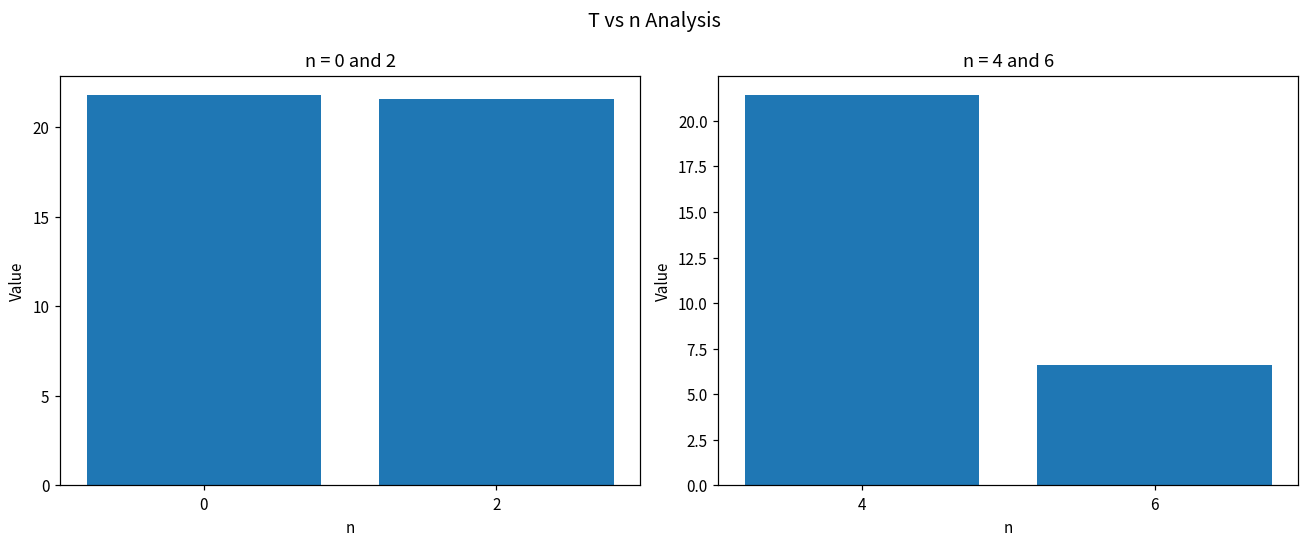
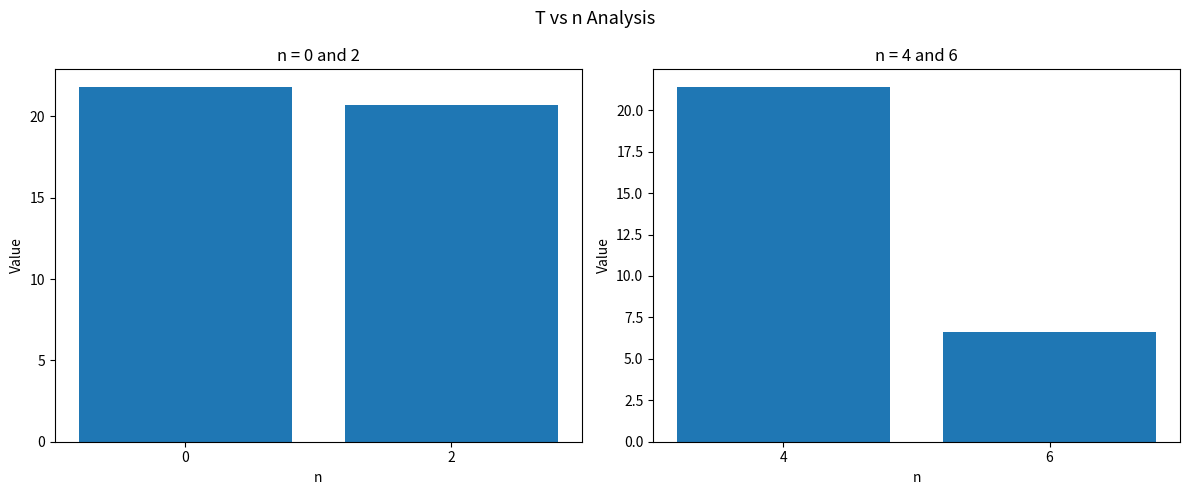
n = 0 and 2, 2: 21.6 -> 20.7
